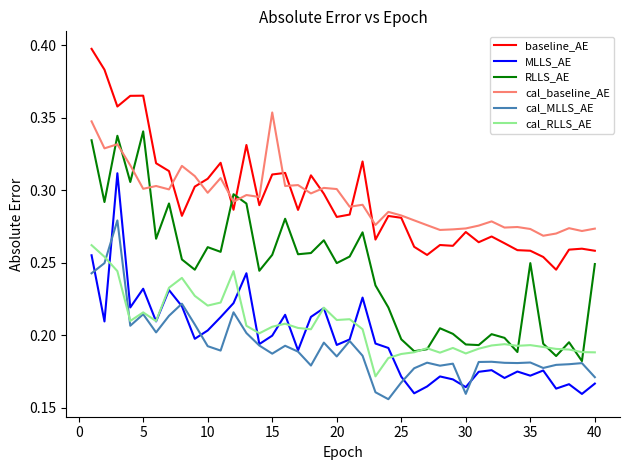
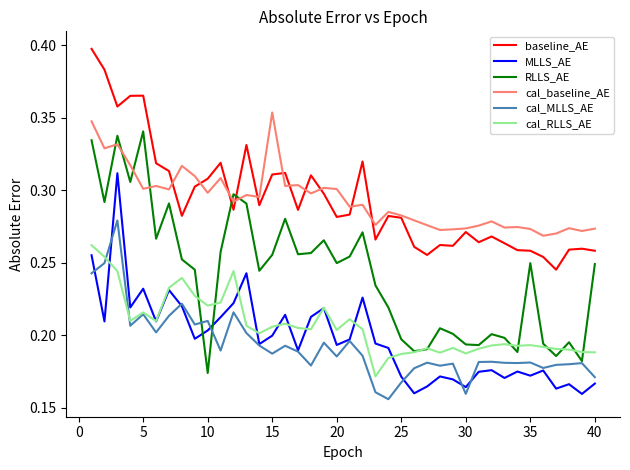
RLLS_AE, 10: 0.261 -> 0.174
cal_MLLS_AE, 10: 0.192 -> 0.210
cal_RLLS_AE, 20: 0.210 -> 0.203
